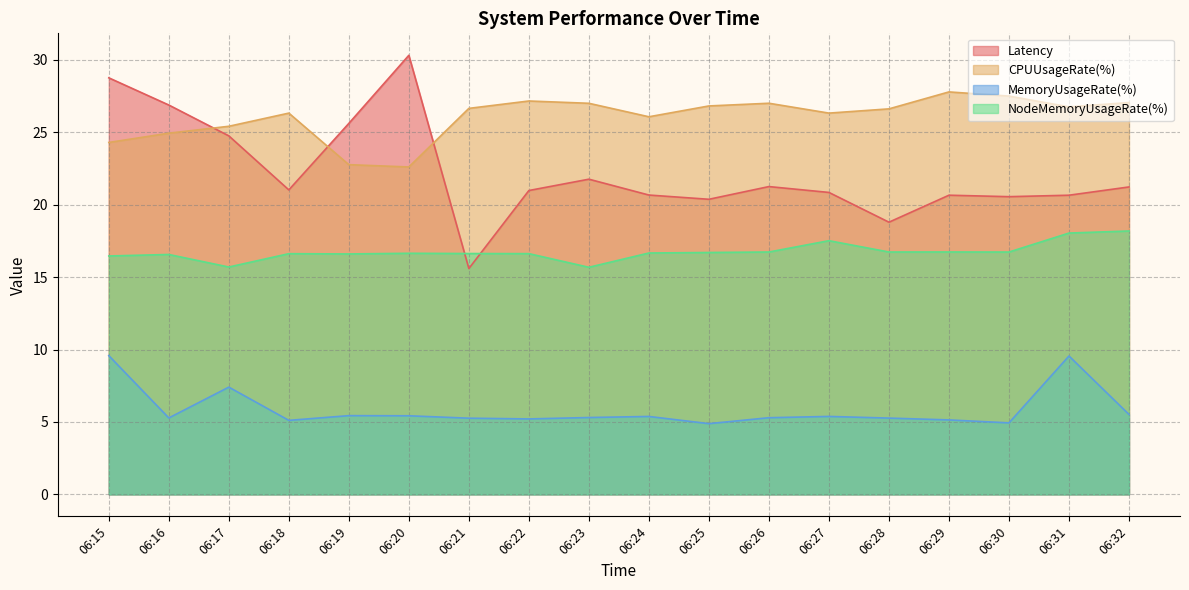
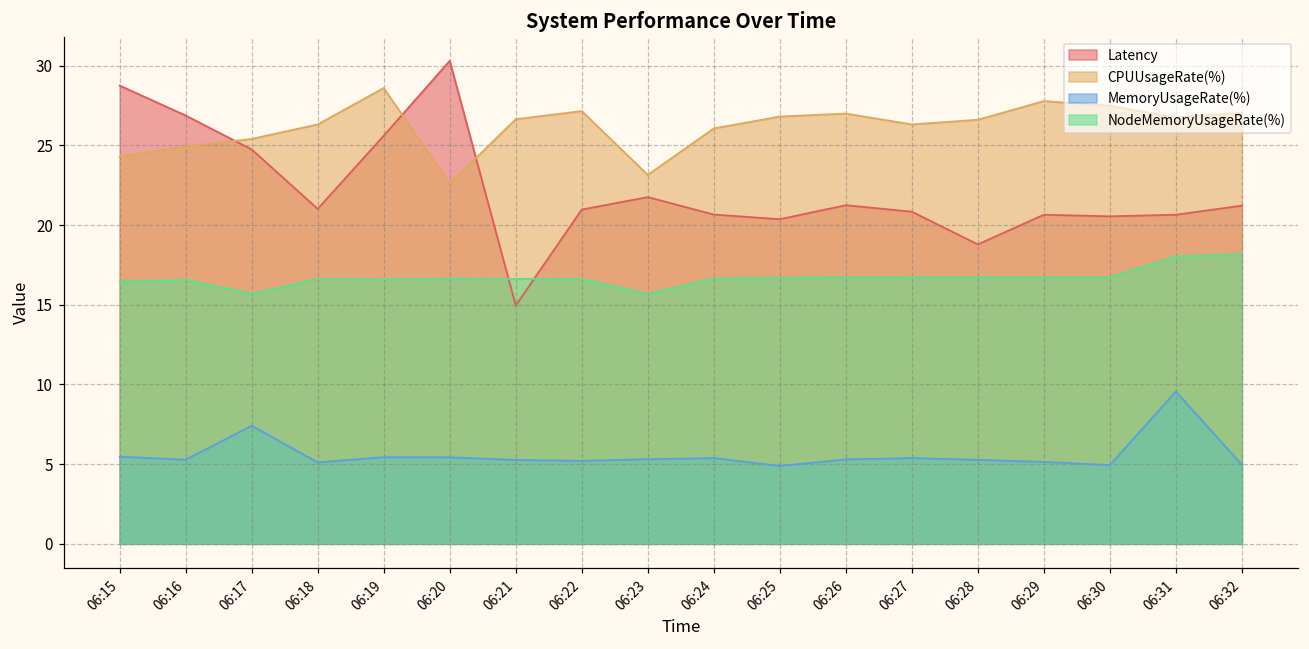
MemoryUsageRate(%), 06:15: 9.6 -> 5.5
CPUUsageRate(%), 06:19: 22.8 -> 28.6
Latency, 06:21: 15.6 -> 15.0
CPUUsageRate(%), 06:23: 27.0 -> 23.1
NodeMemoryUsageRate(%), 06:27: 17.5 -> 16.7
MemoryUsageRate(%), 06:32: 5.5 -> 5.0
